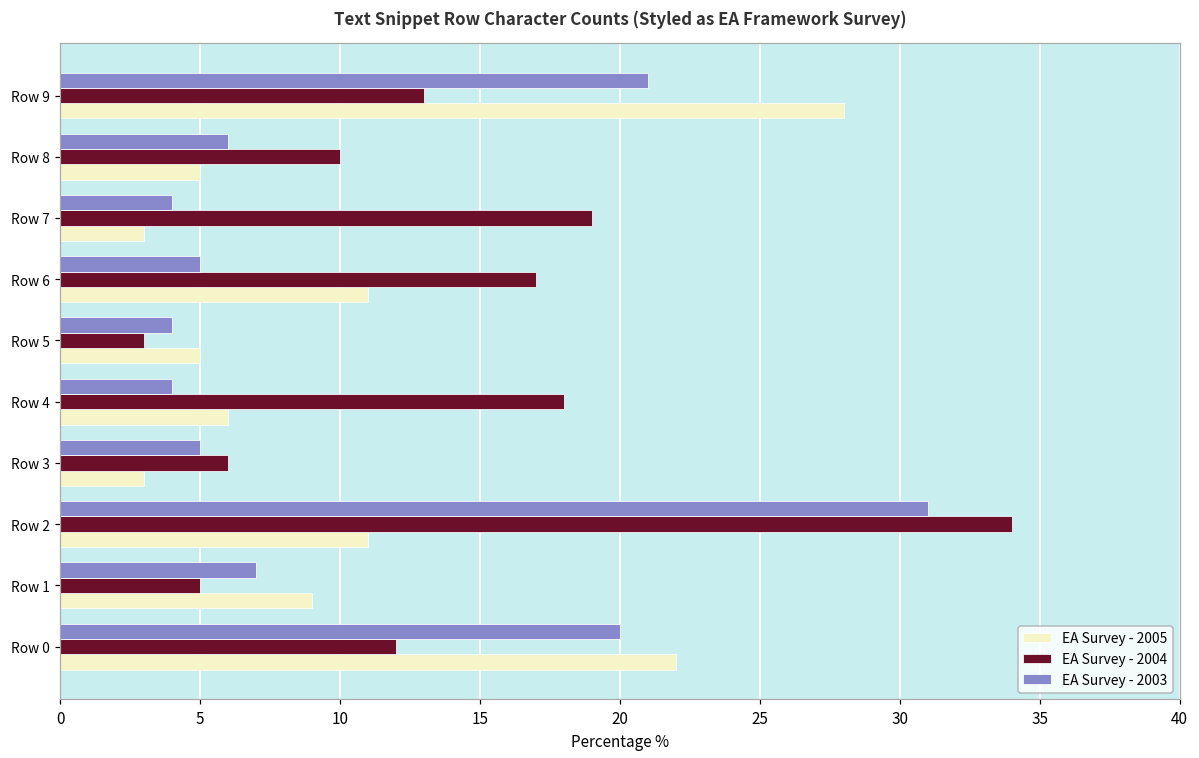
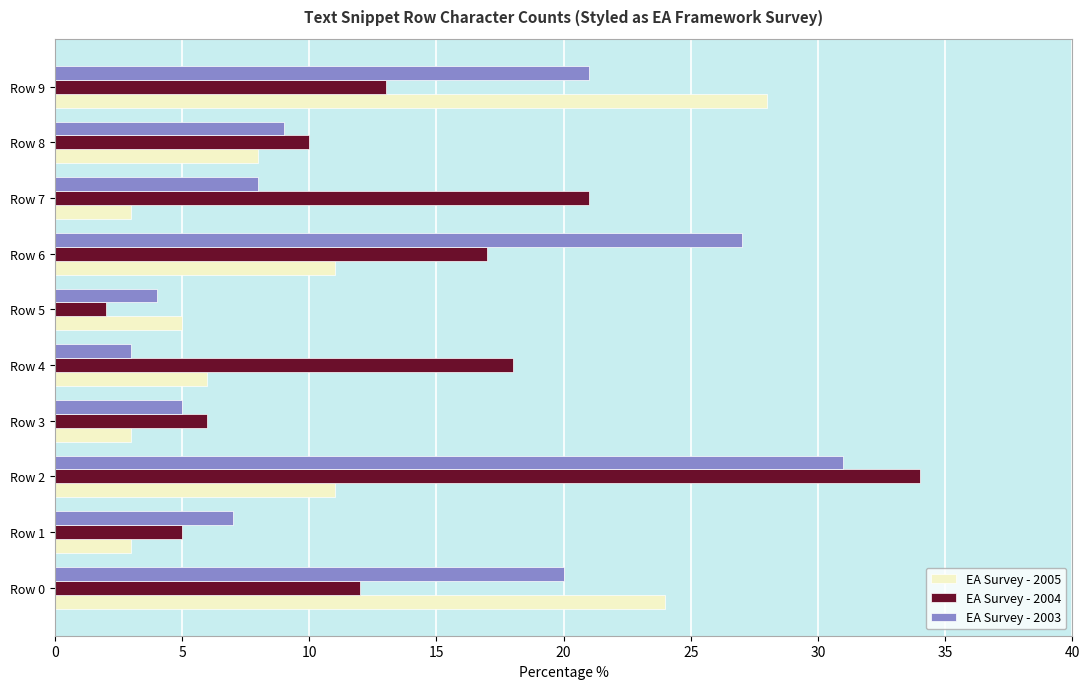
EA Survey - 2003, Row 8: 6 -> 9
EA Survey - 2005, Row 8: 5 -> 8
EA Survey - 2003, Row 7: 4 -> 8
EA Survey - 2004, Row 7: 19 -> 21
EA Survey - 2003, Row 6: 5 -> 27
EA Survey - 2004, Row 5: 3 -> 2
EA Survey - 2003, Row 4: 4 -> 3
EA Survey - 2005, Row 1: 9 -> 3
EA Survey - 2005, Row 0: 22 -> 24
